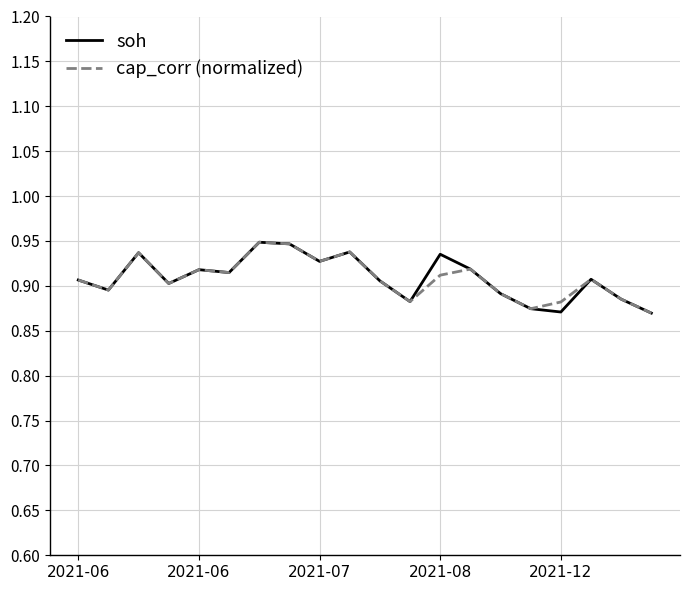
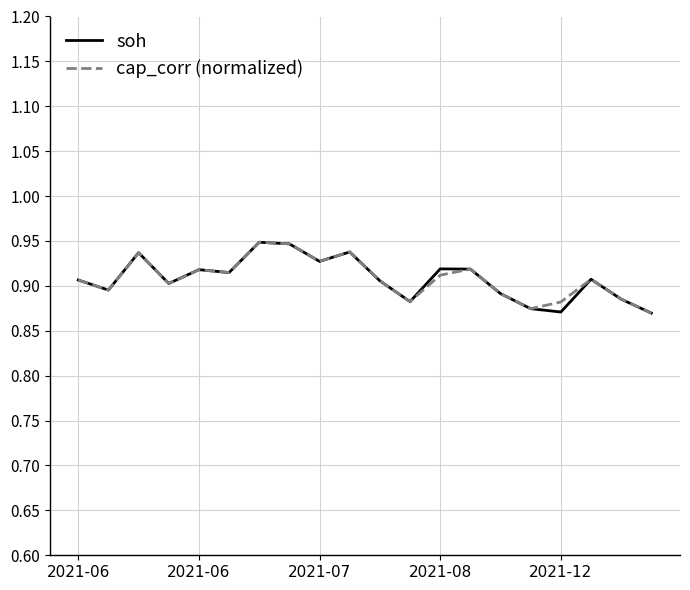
soh, 2021-08: 0.94 -> 0.92
